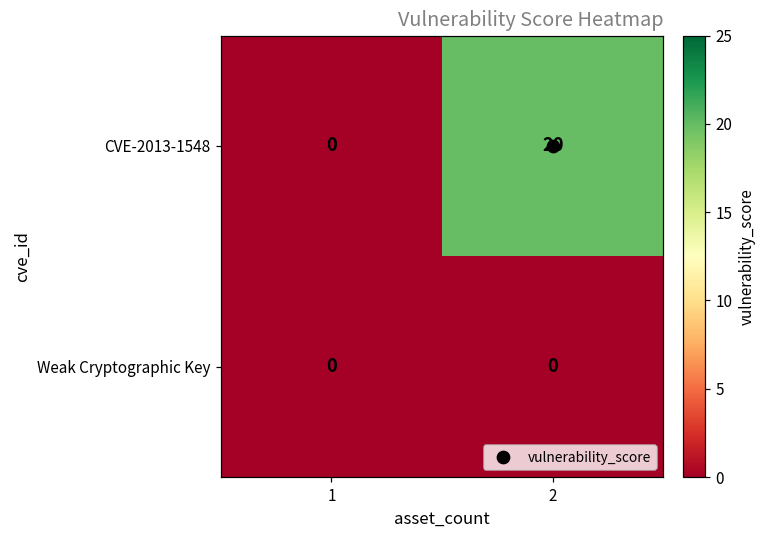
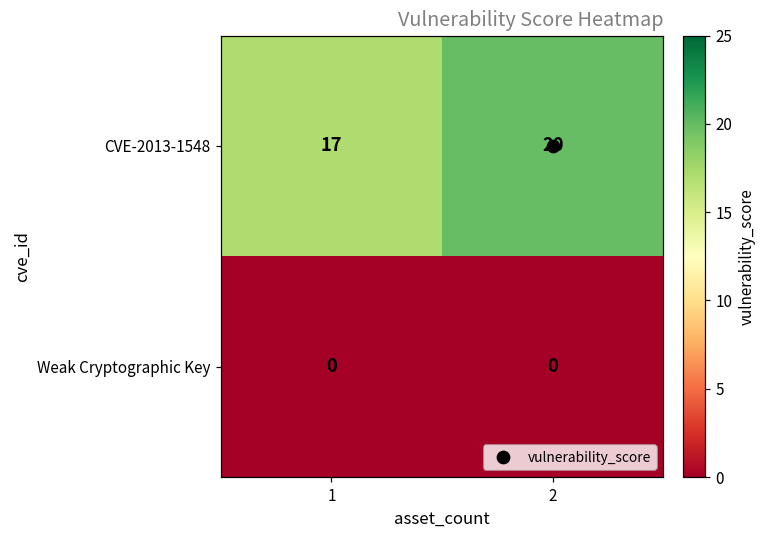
CVE-2013-1548, 1: 0 -> 17
